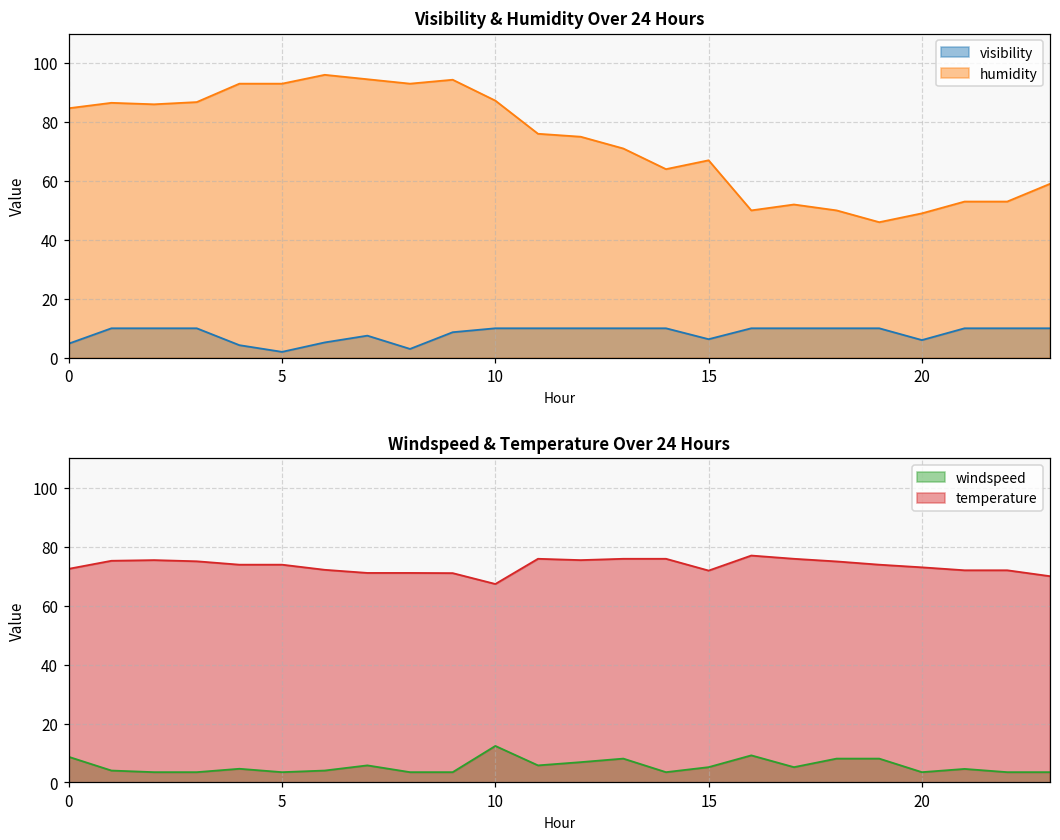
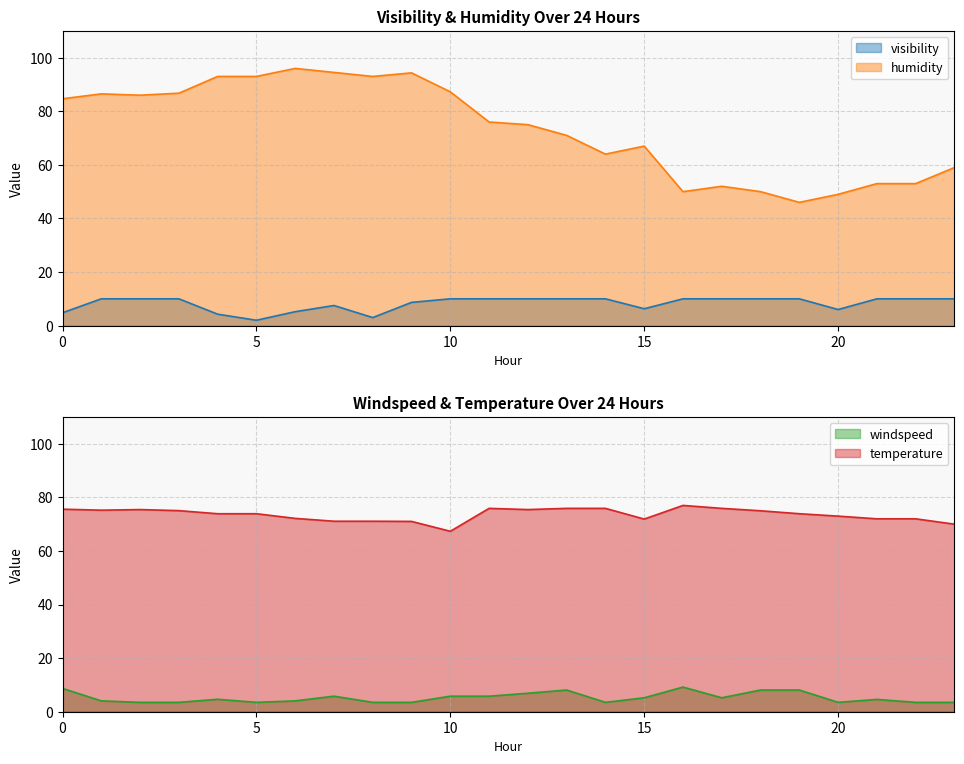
Windspeed & Temperature Over 24 Hours, temperature, 0: 73 -> 76
Windspeed & Temperature Over 24 Hours, windspeed, 10: 12 -> 6
